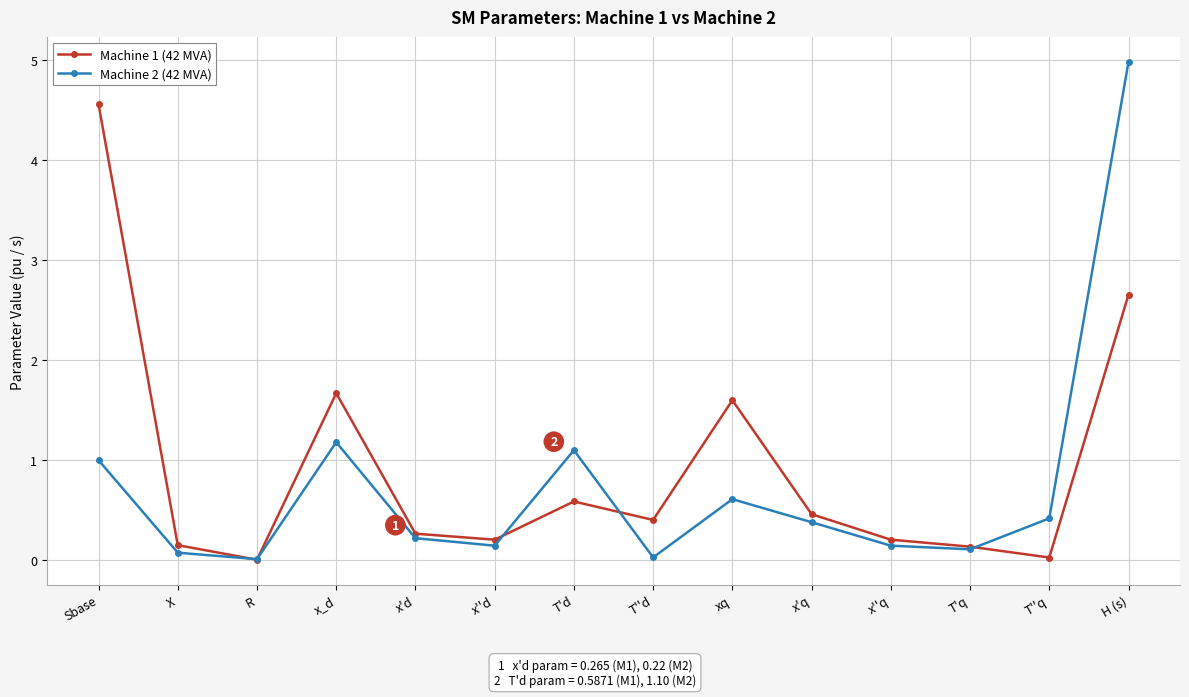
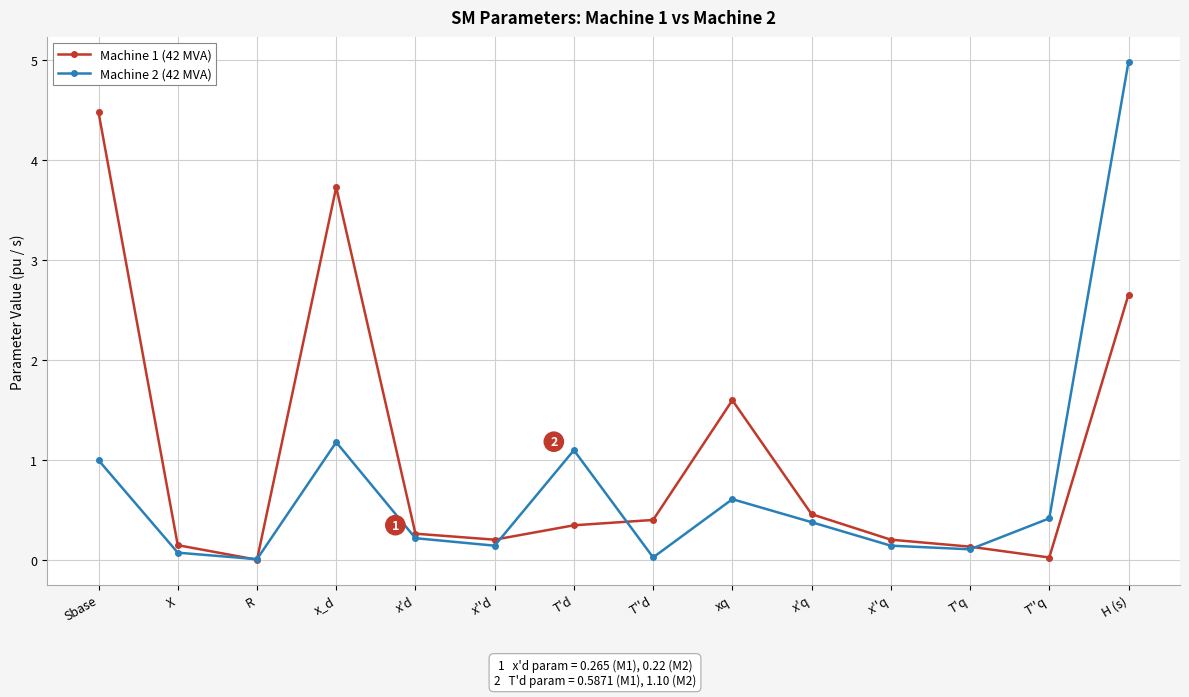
Machine 1 (42 MVA), Sbase: 4.6 -> 4.5
Machine 1 (42 MVA), x_d: 1.7 -> 3.7
Machine 1 (42 MVA), T'd: 0.6 -> 0.3
